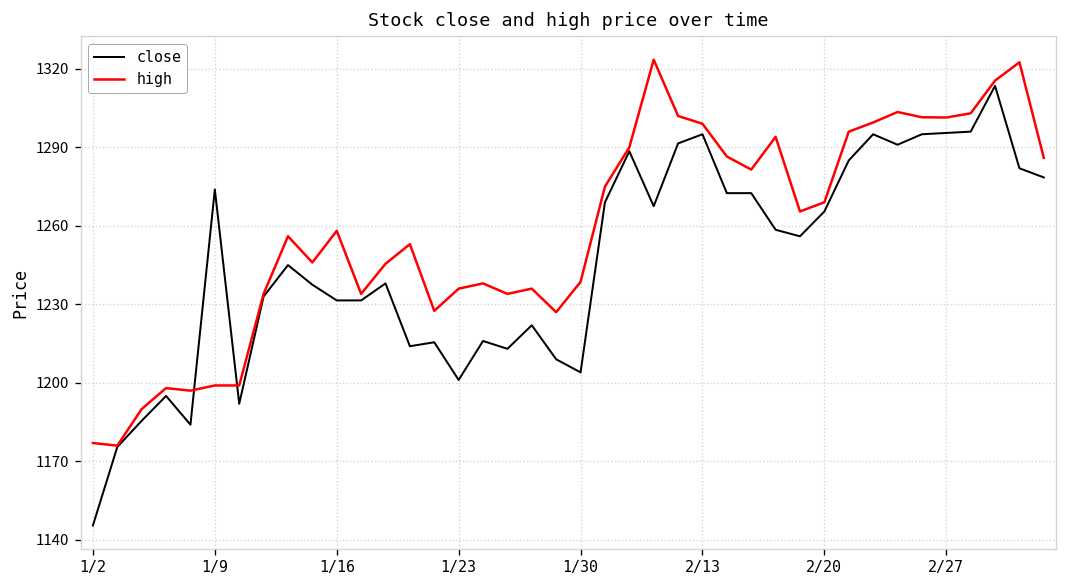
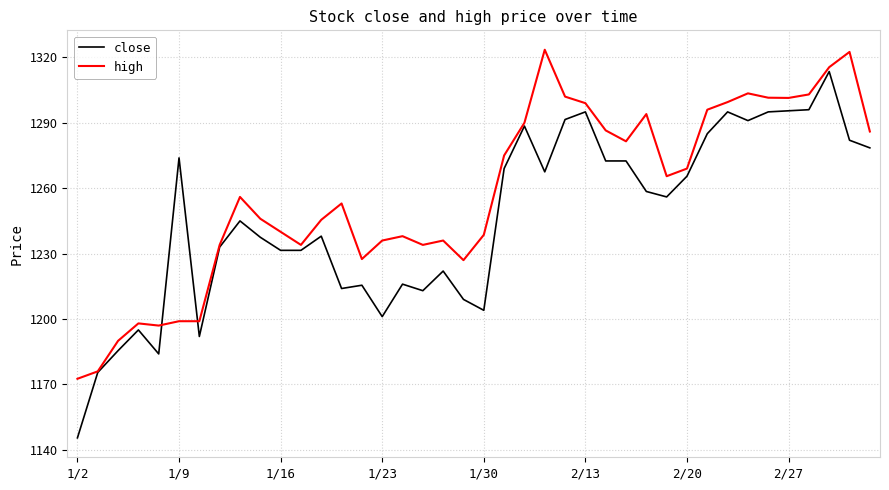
high, 1/2: 1177 -> 1173
high, 1/16: 1258 -> 1240
